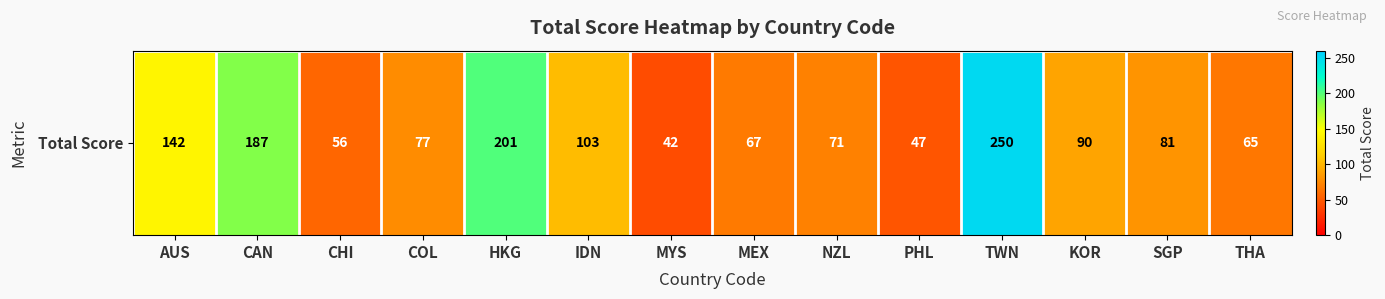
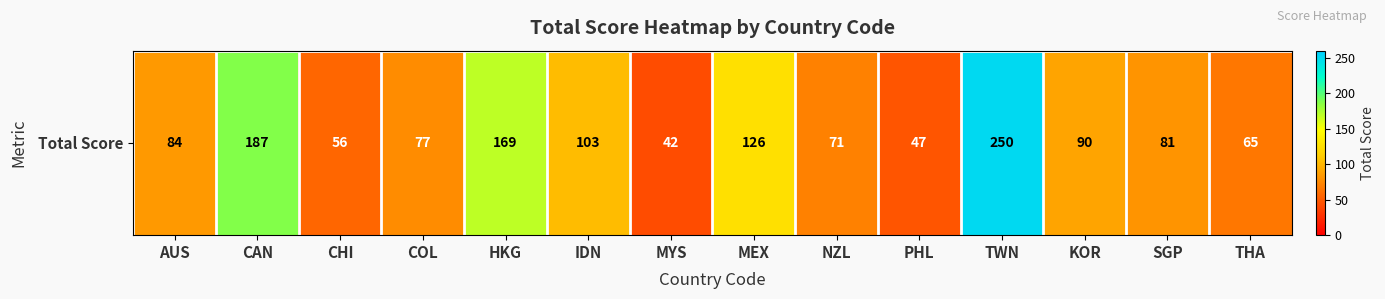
Total Score, AUS: 142 -> 84
Total Score, HKG: 201 -> 169
Total Score, MEX: 67 -> 126
